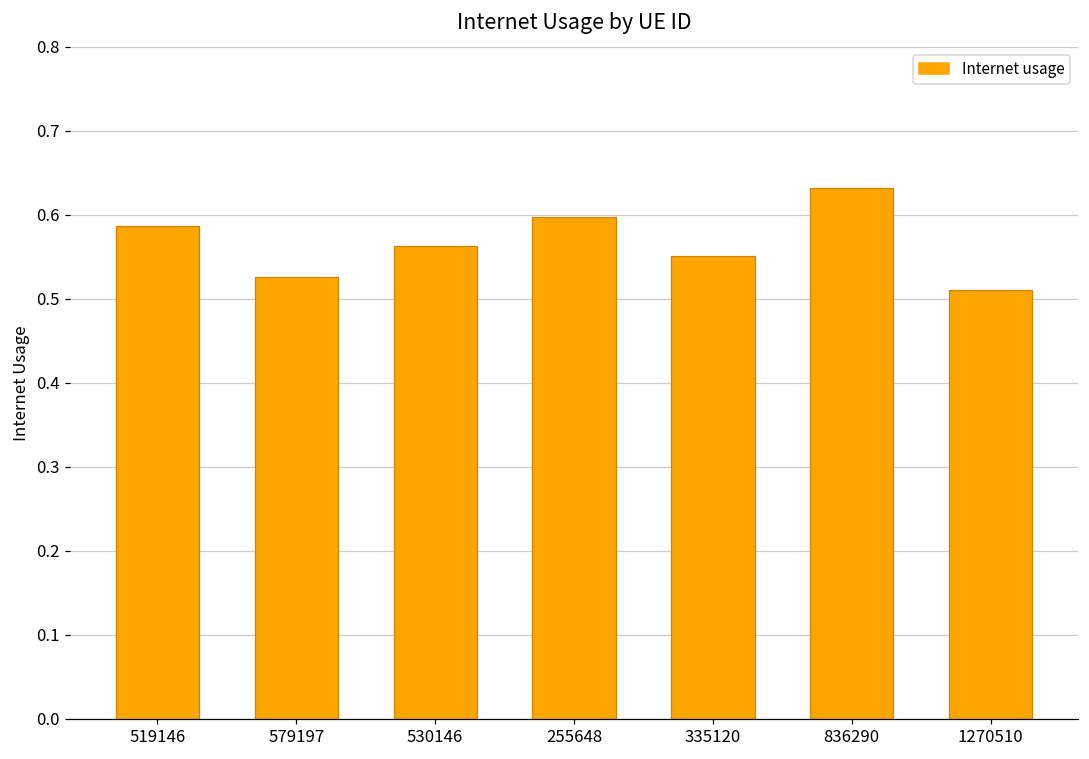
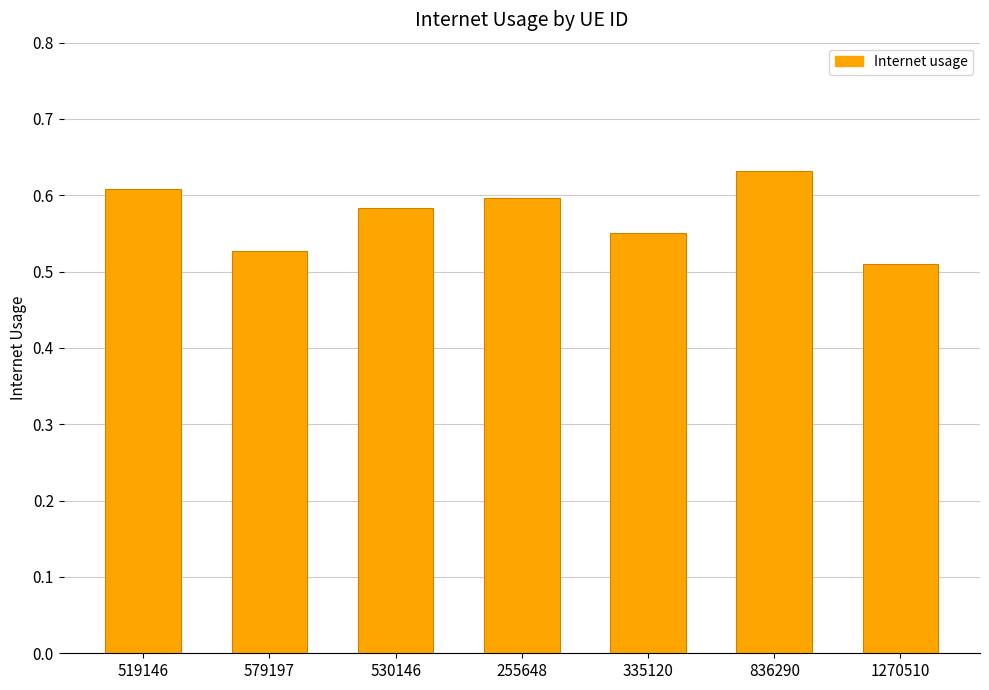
519146: 0.59 -> 0.61
530146: 0.56 -> 0.58
